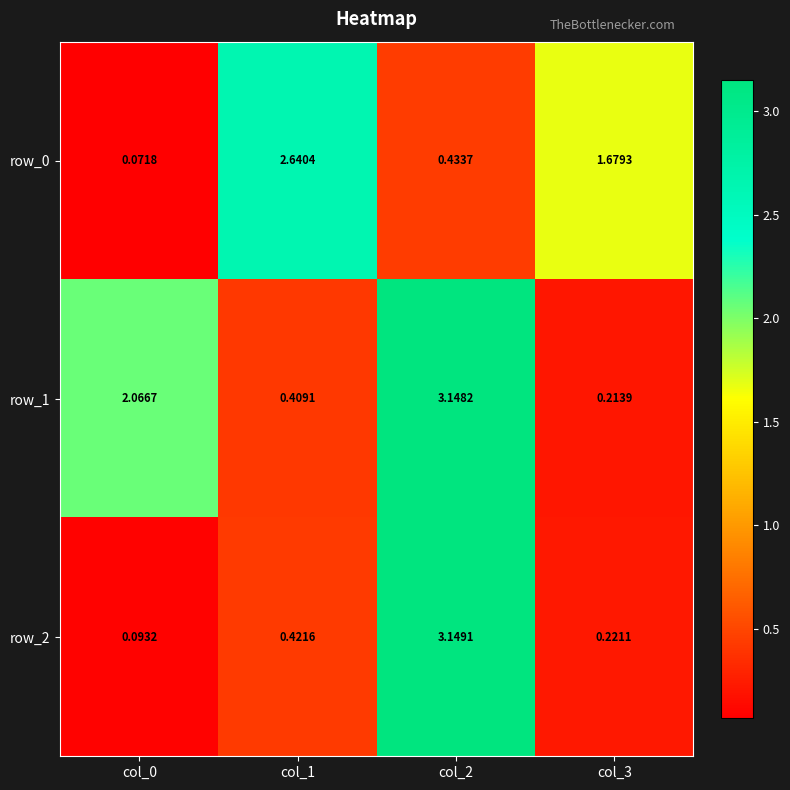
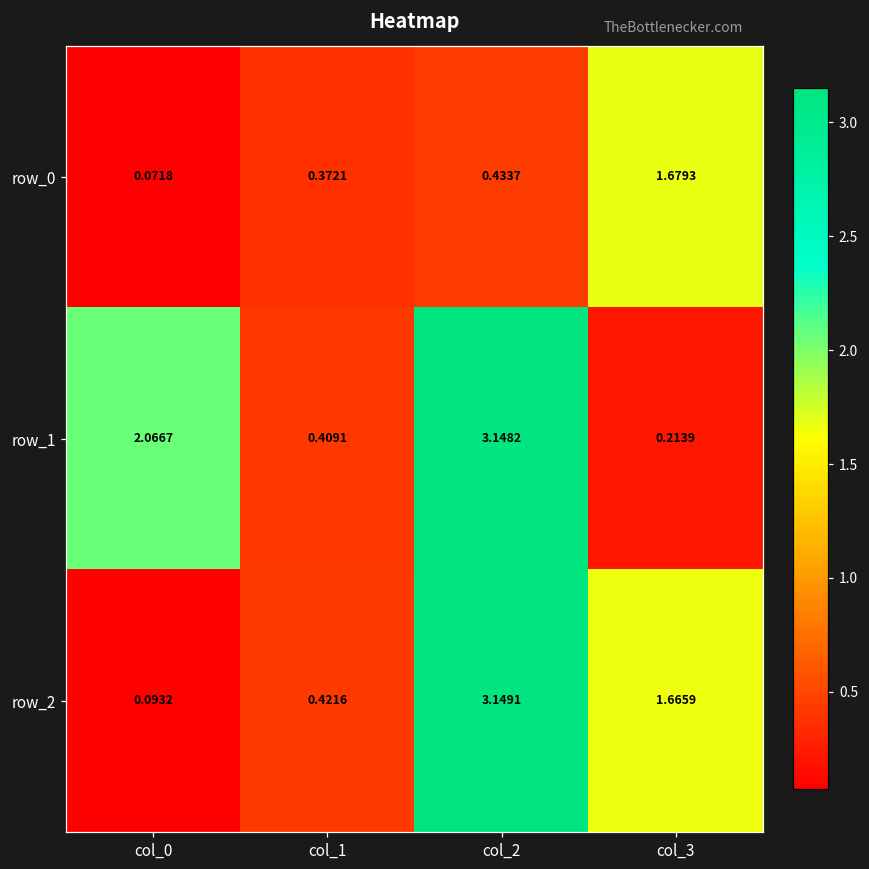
row_0, col_1: 2.6404 -> 0.3721
row_2, col_3: 0.2211 -> 1.6659
